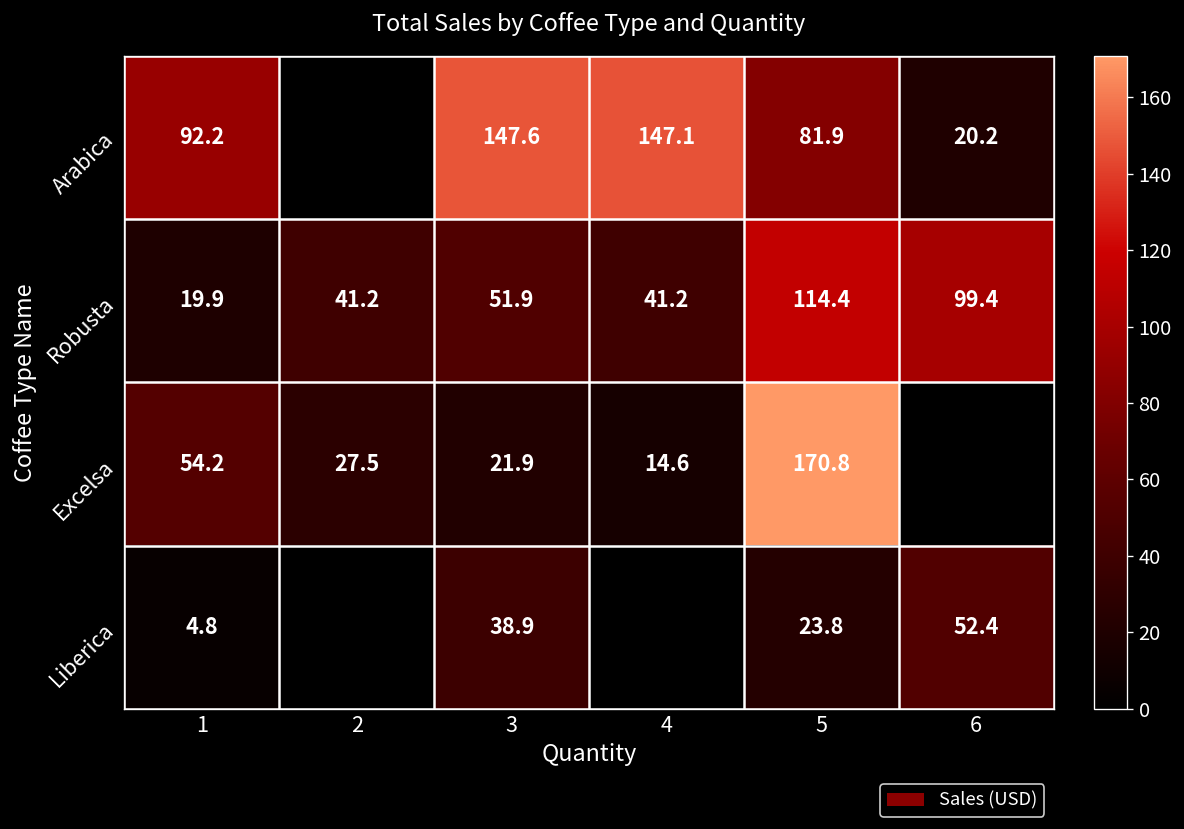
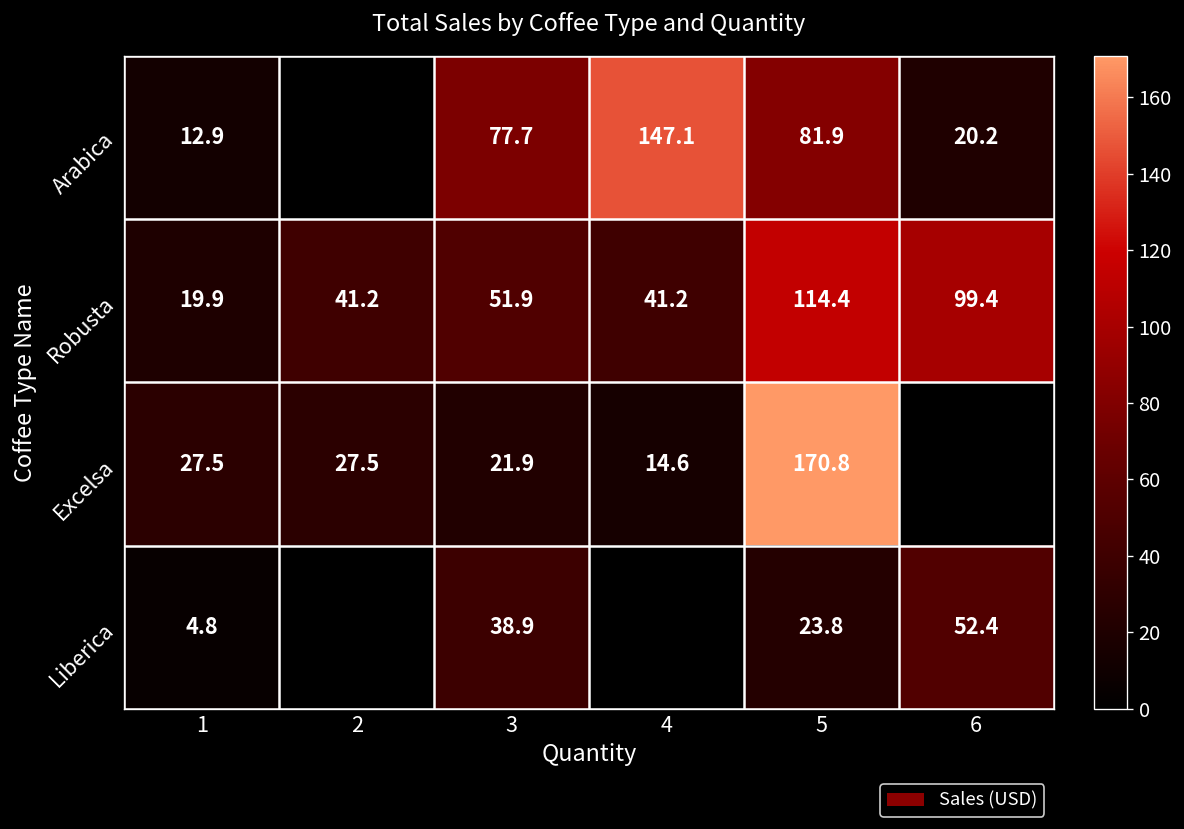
Arabica, 1: 92.2 -> 12.9
Arabica, 3: 147.6 -> 77.7
Excelsa, 1: 54.2 -> 27.5
